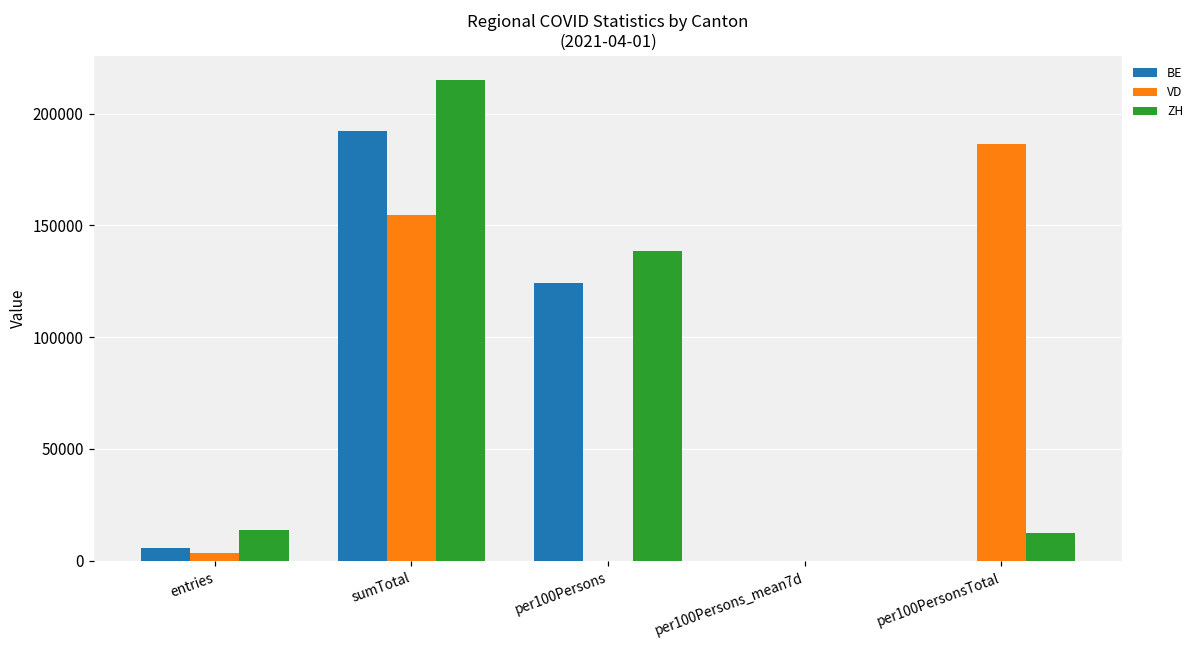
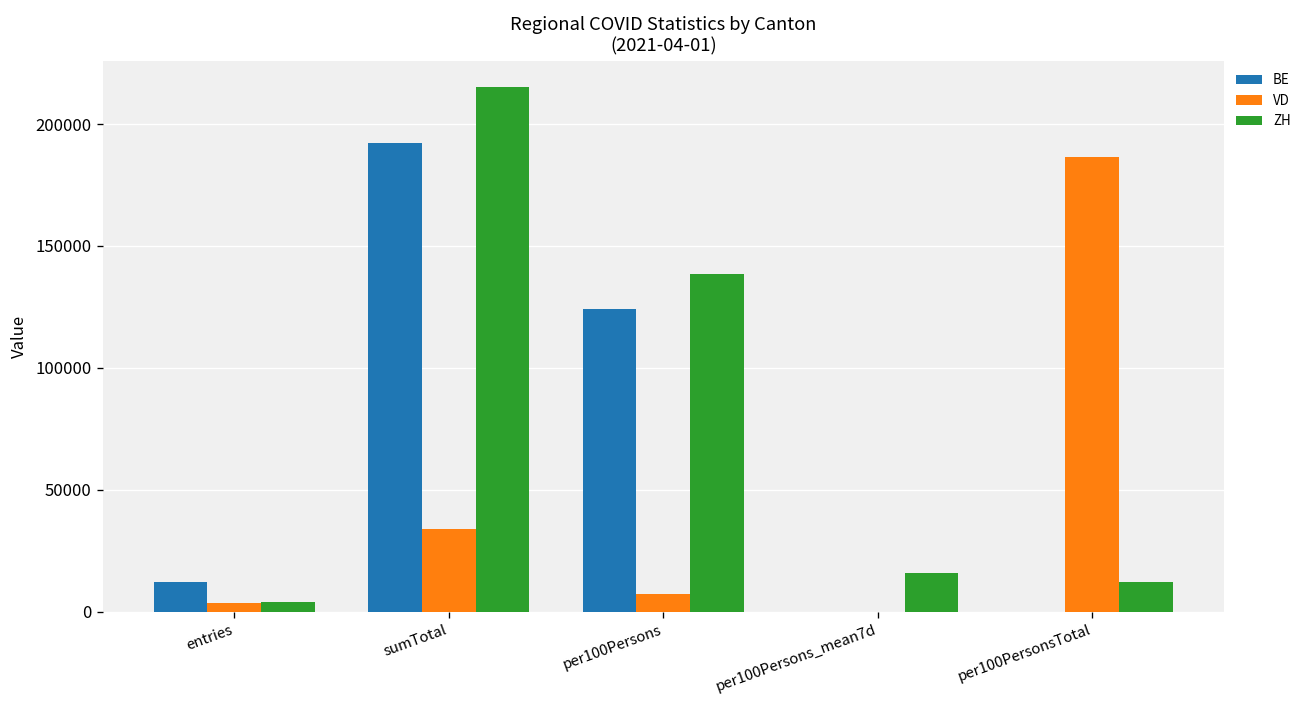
BE, entries: 5000 -> 12000
ZH, entries: 14000 -> 4000
VD, sumTotal: 155000 -> 34000
VD, per100Persons: 0 -> 7000
ZH, per100Persons_mean7d: 0 -> 16000
